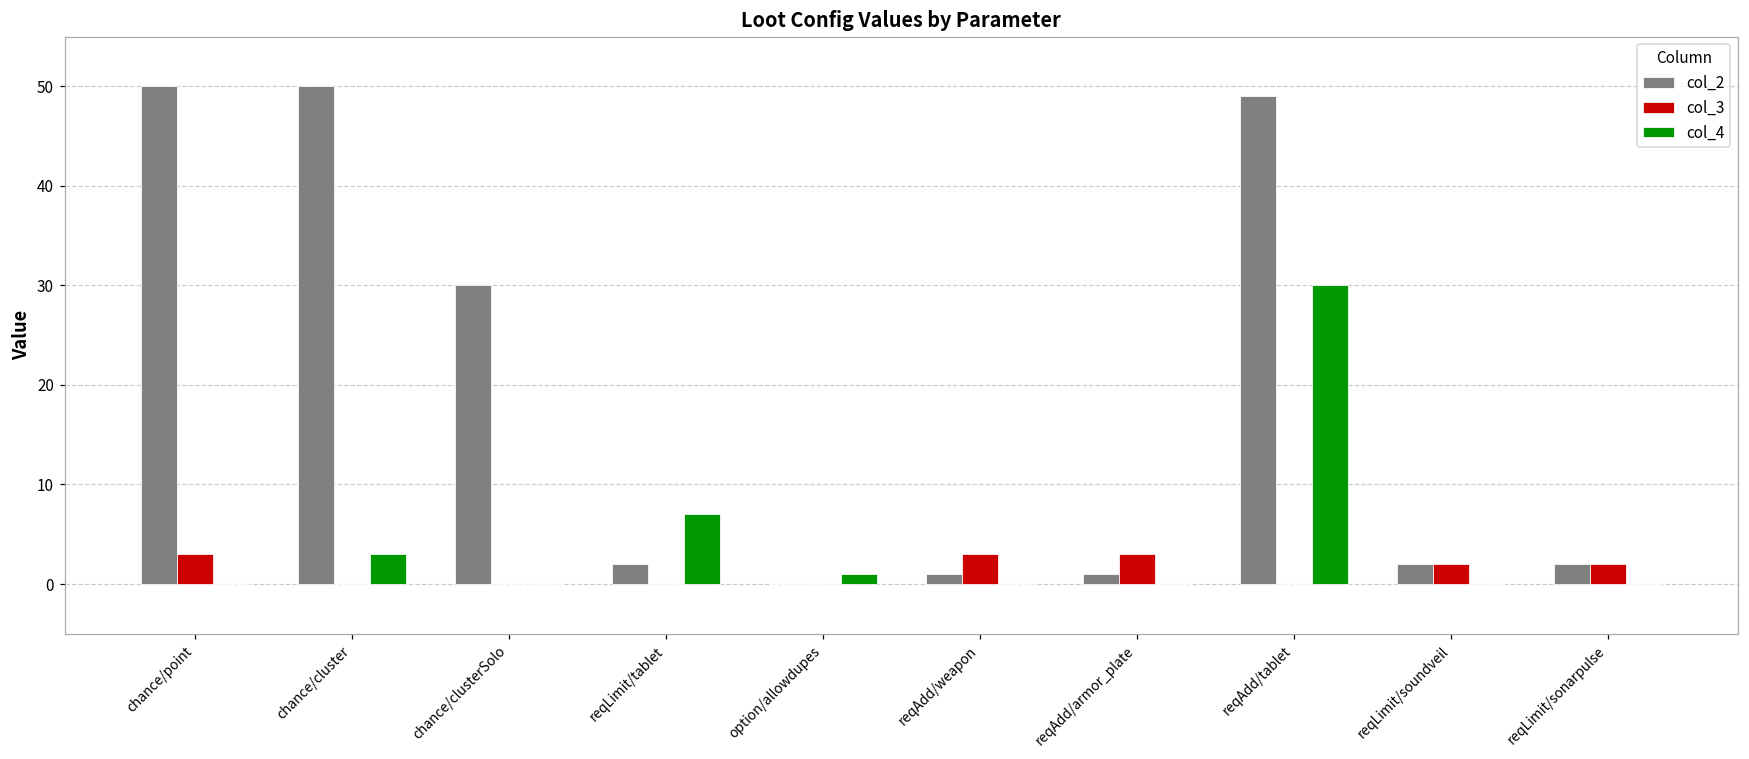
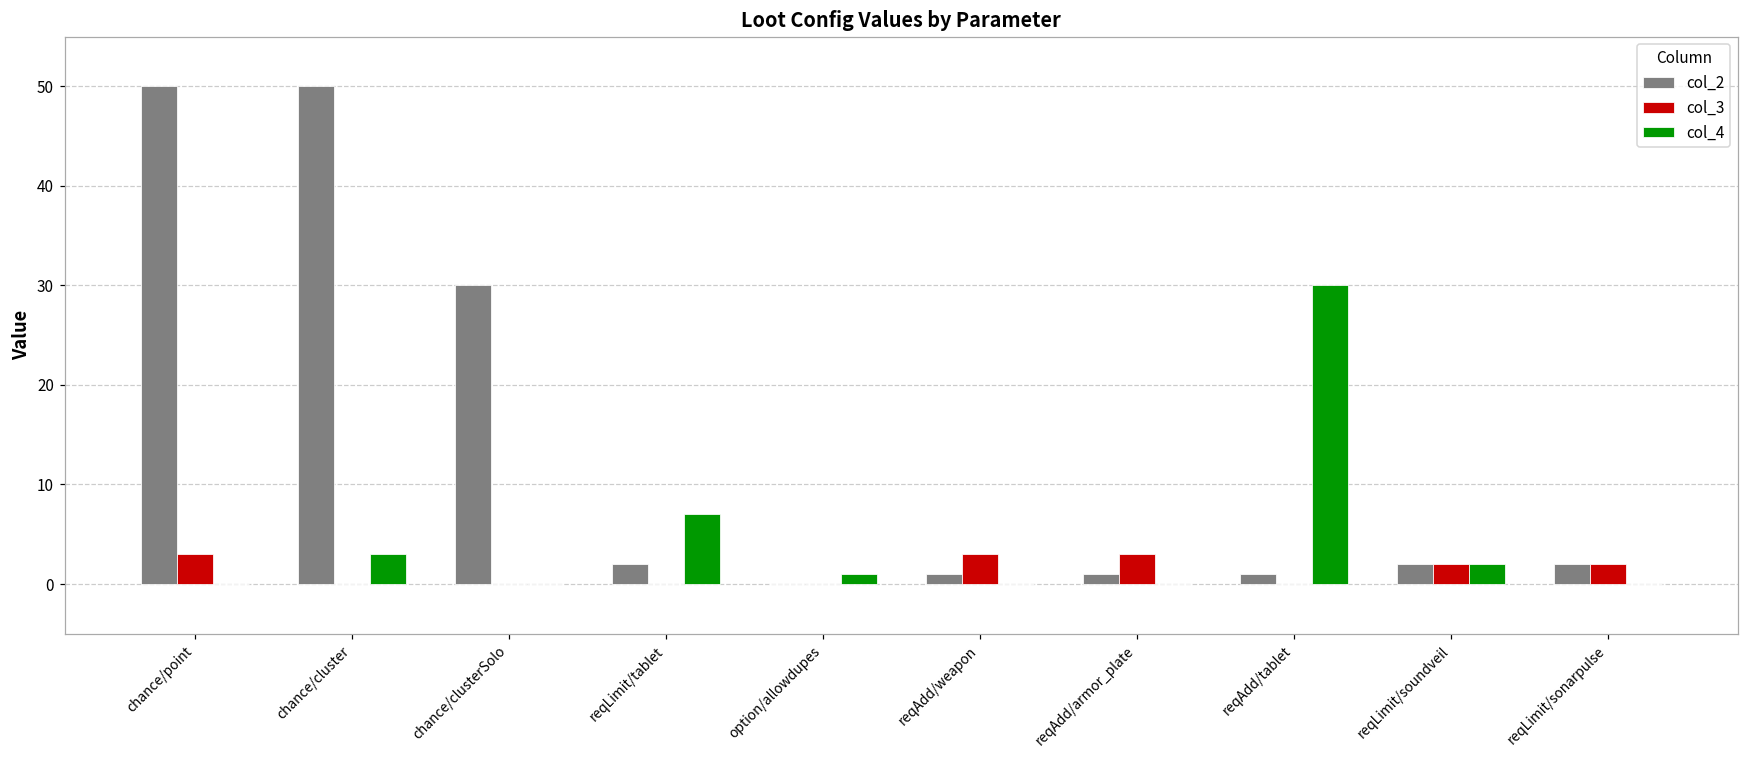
col_2, reqAdd/tablet: 49 -> 1
col_4, reqLimit/soundveil: 0 -> 2
